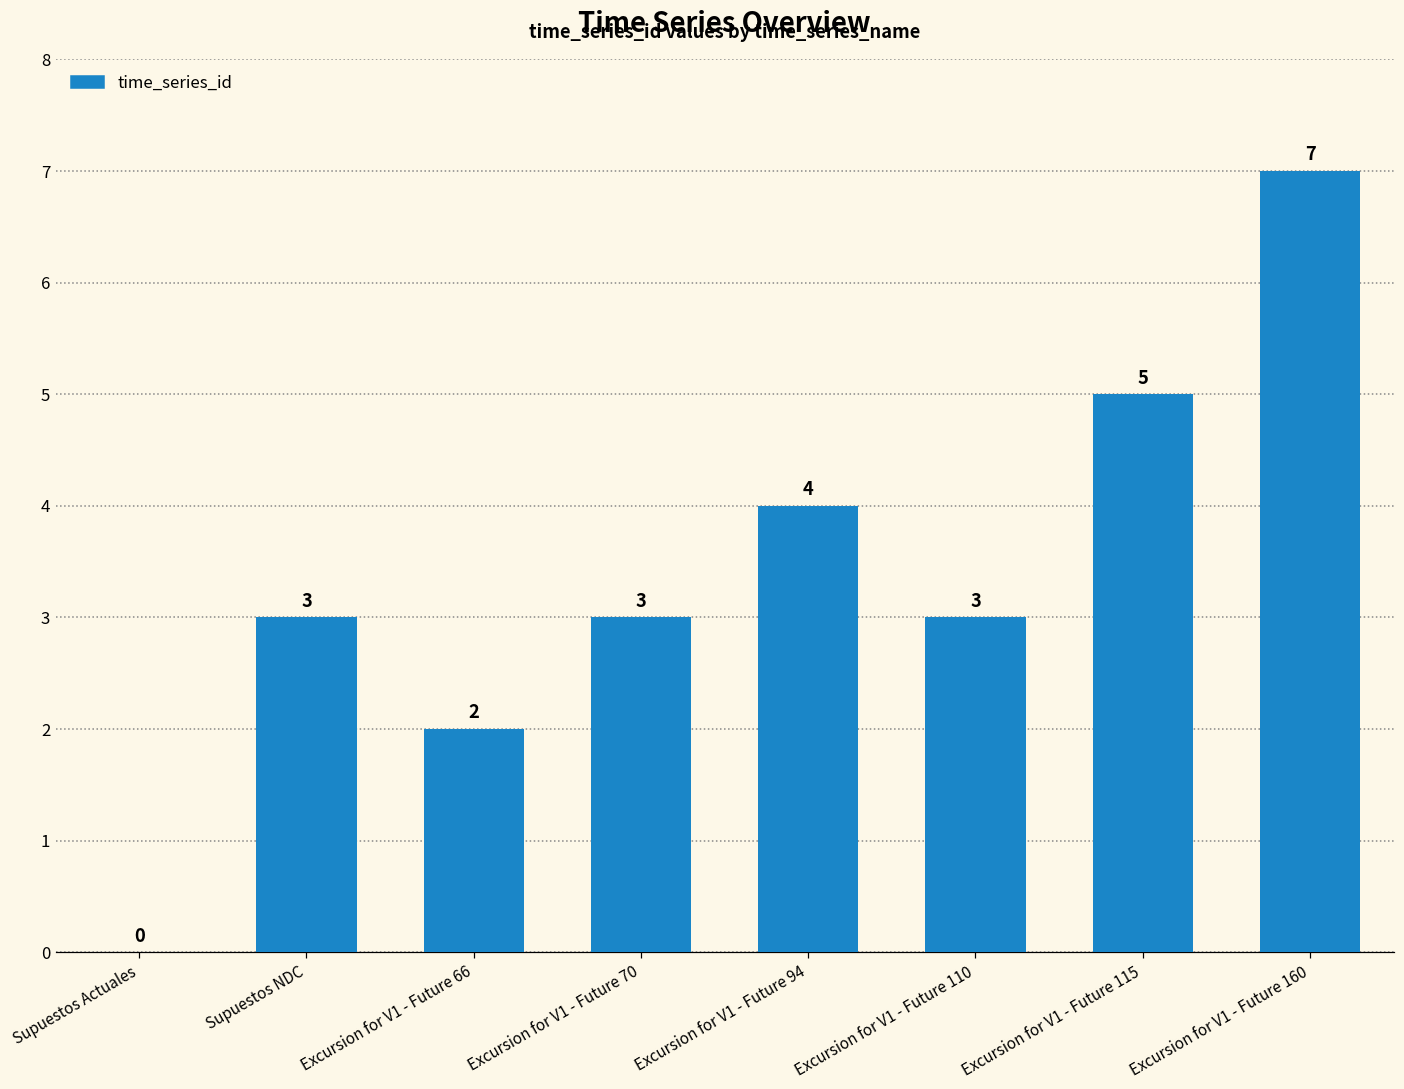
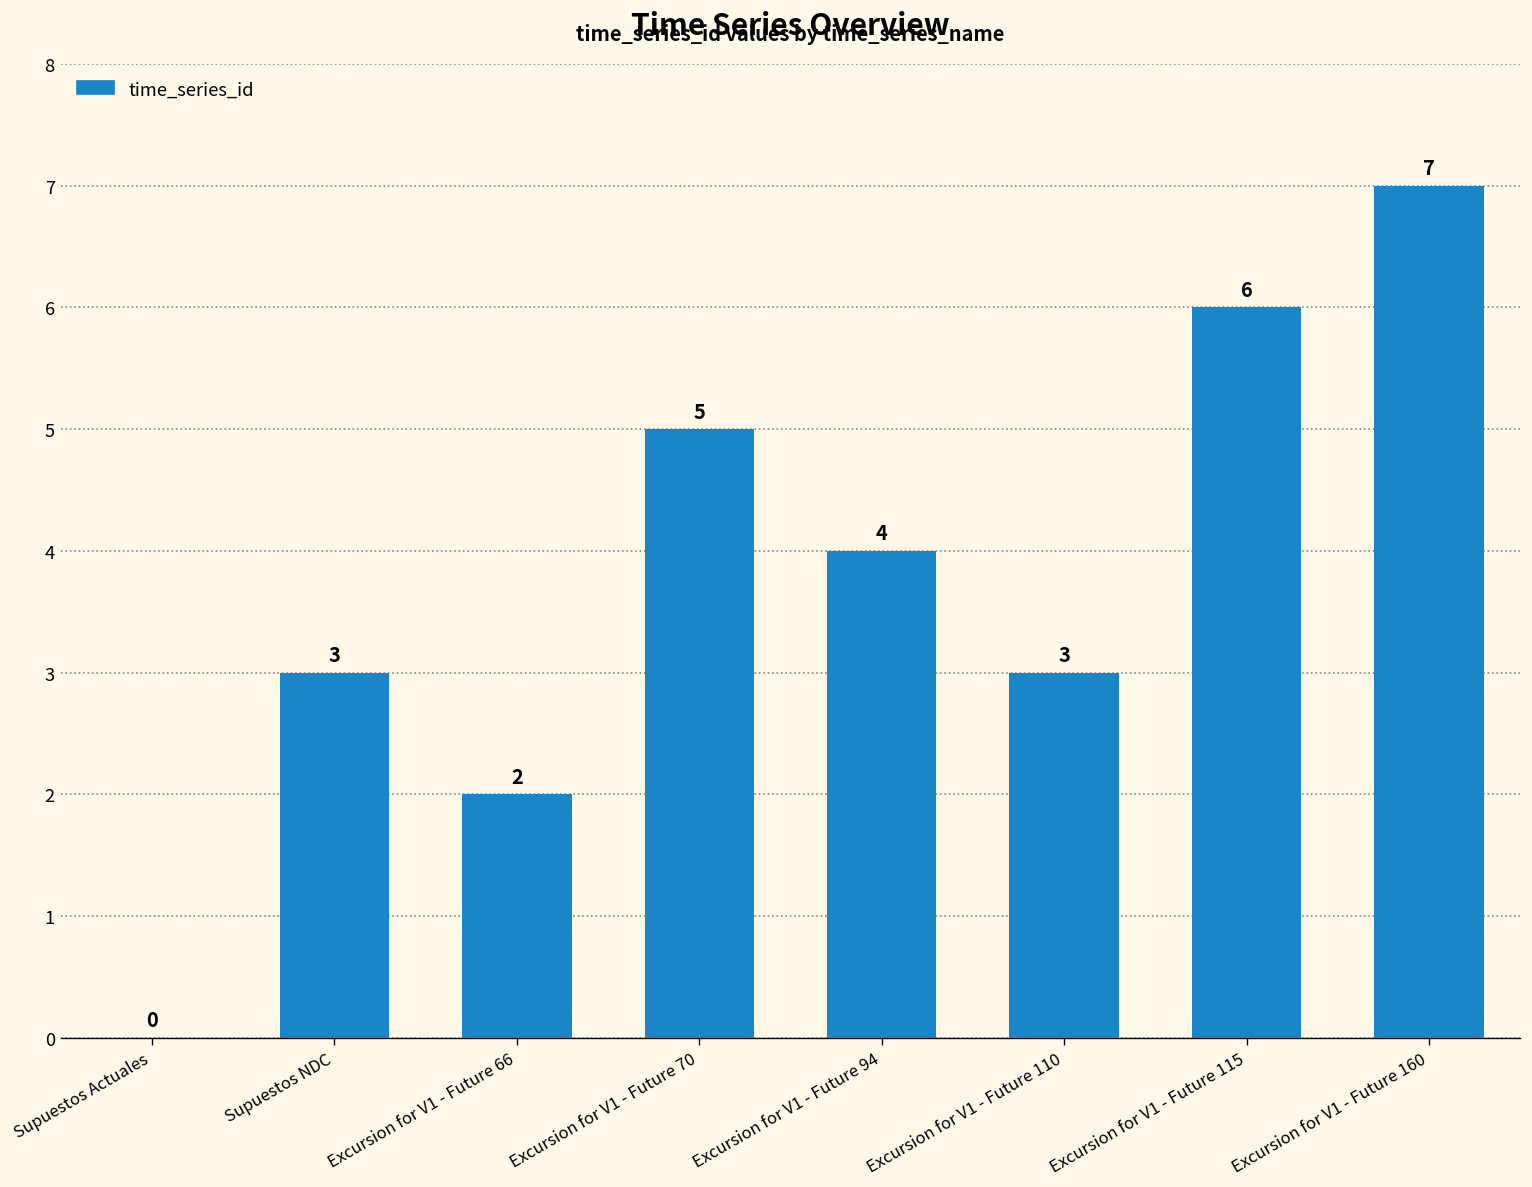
Excursion for V1 - Future 70: 3 -> 5
Excursion for V1 - Future 115: 5 -> 6
